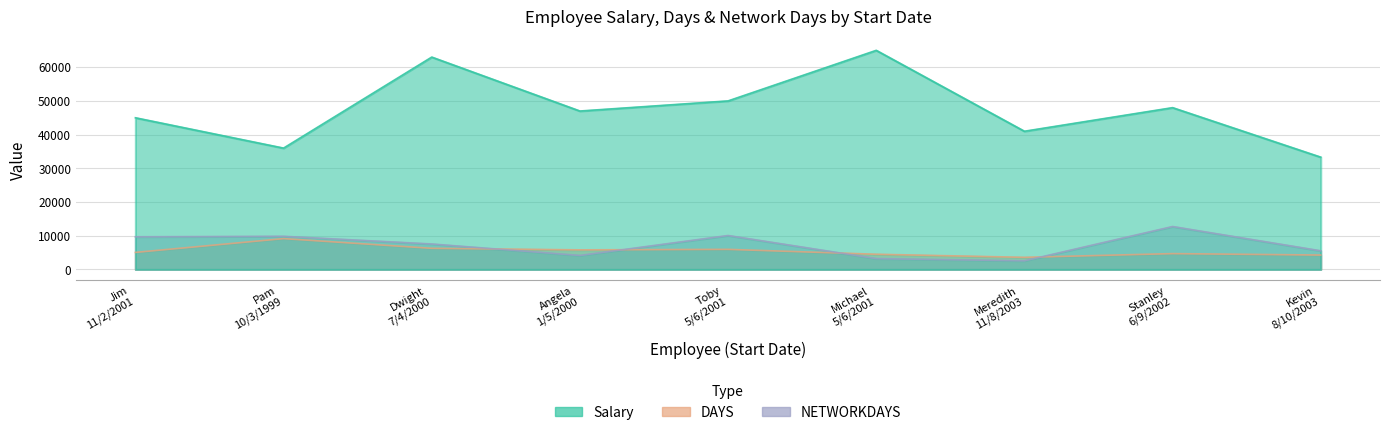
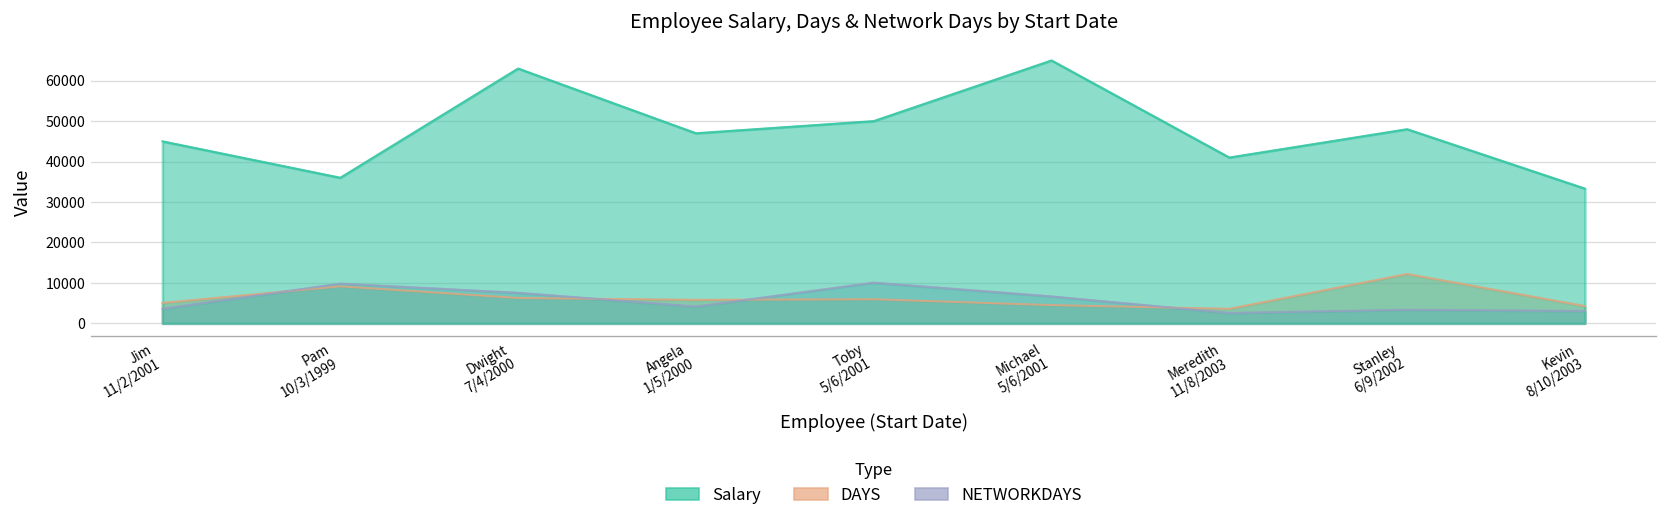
NETWORKDAYS, Jim 11/2/2001: 10000 -> 4000
NETWORKDAYS, Michael 5/6/2001: 3000 -> 7000
DAYS, Stanley 6/9/2002: 5000 -> 12000
NETWORKDAYS, Stanley 6/9/2002: 13000 -> 3000
NETWORKDAYS, Kevin 8/10/2003: 6000 -> 3000
